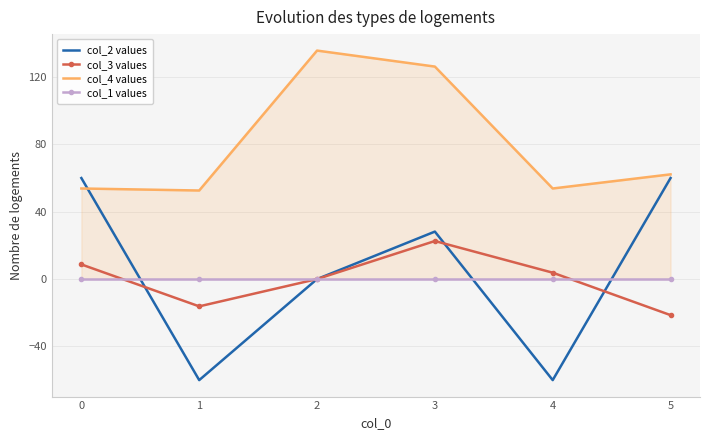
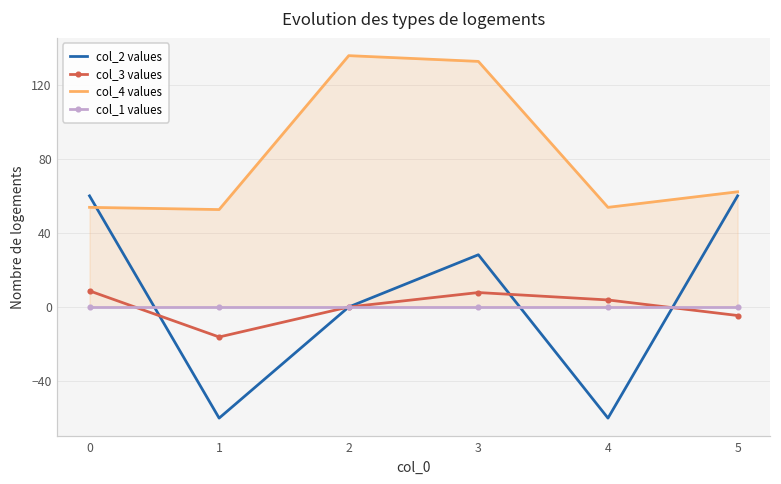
col_3 values, 3: 23 -> 8
col_4 values, 3: 126 -> 133
col_3 values, 5: -21 -> -5
